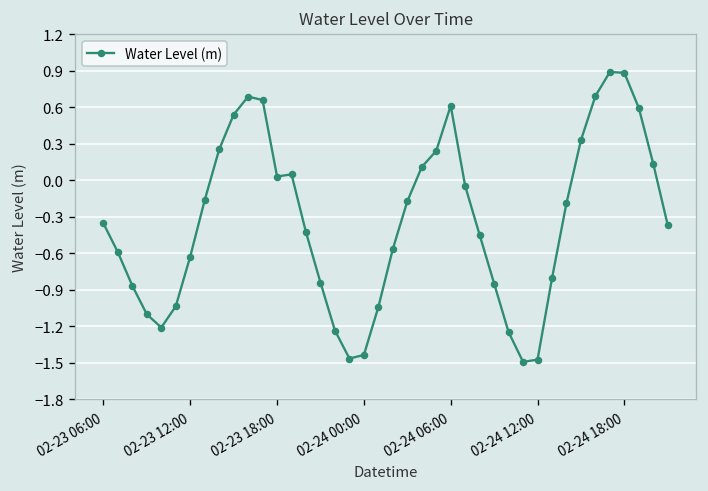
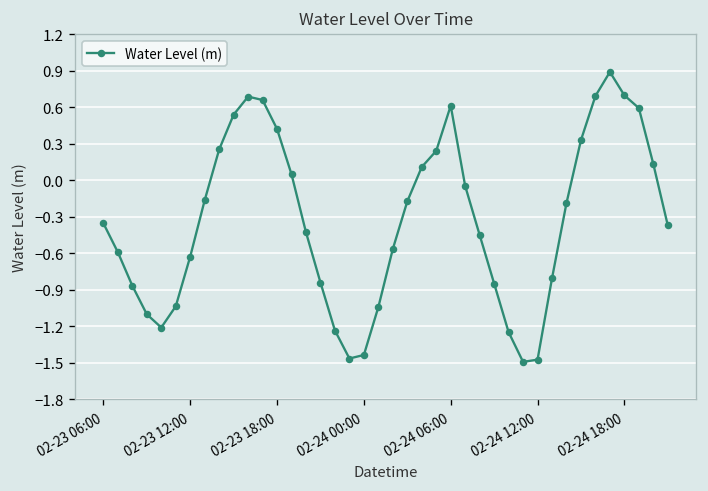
02-23 18:00: 0.03 -> 0.42
02-24 18:00: 0.88 -> 0.70
